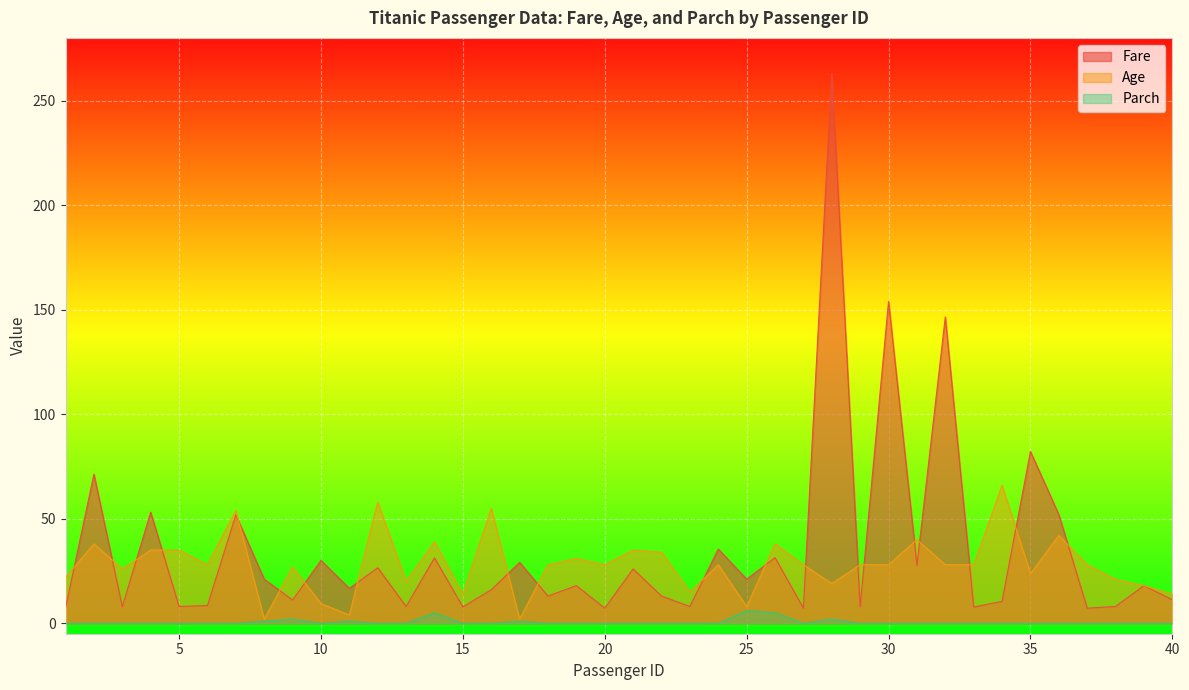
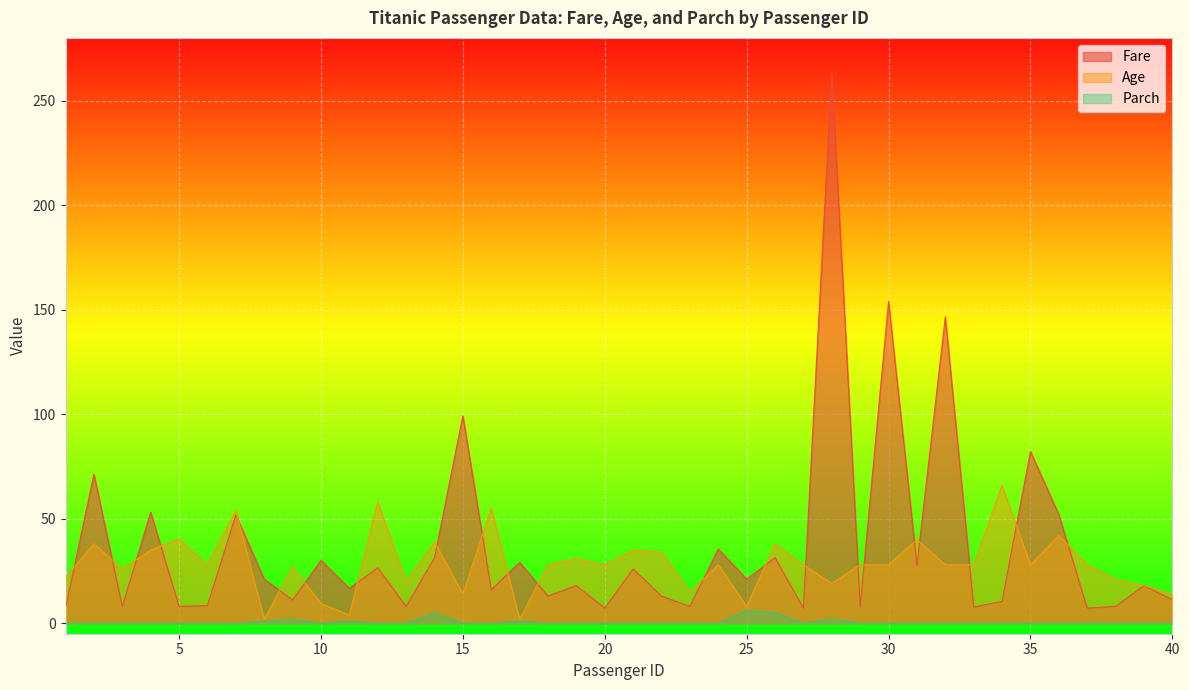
Age, 5: 35 -> 40
Fare, 15: 8 -> 99
Age, 35: 24 -> 28
